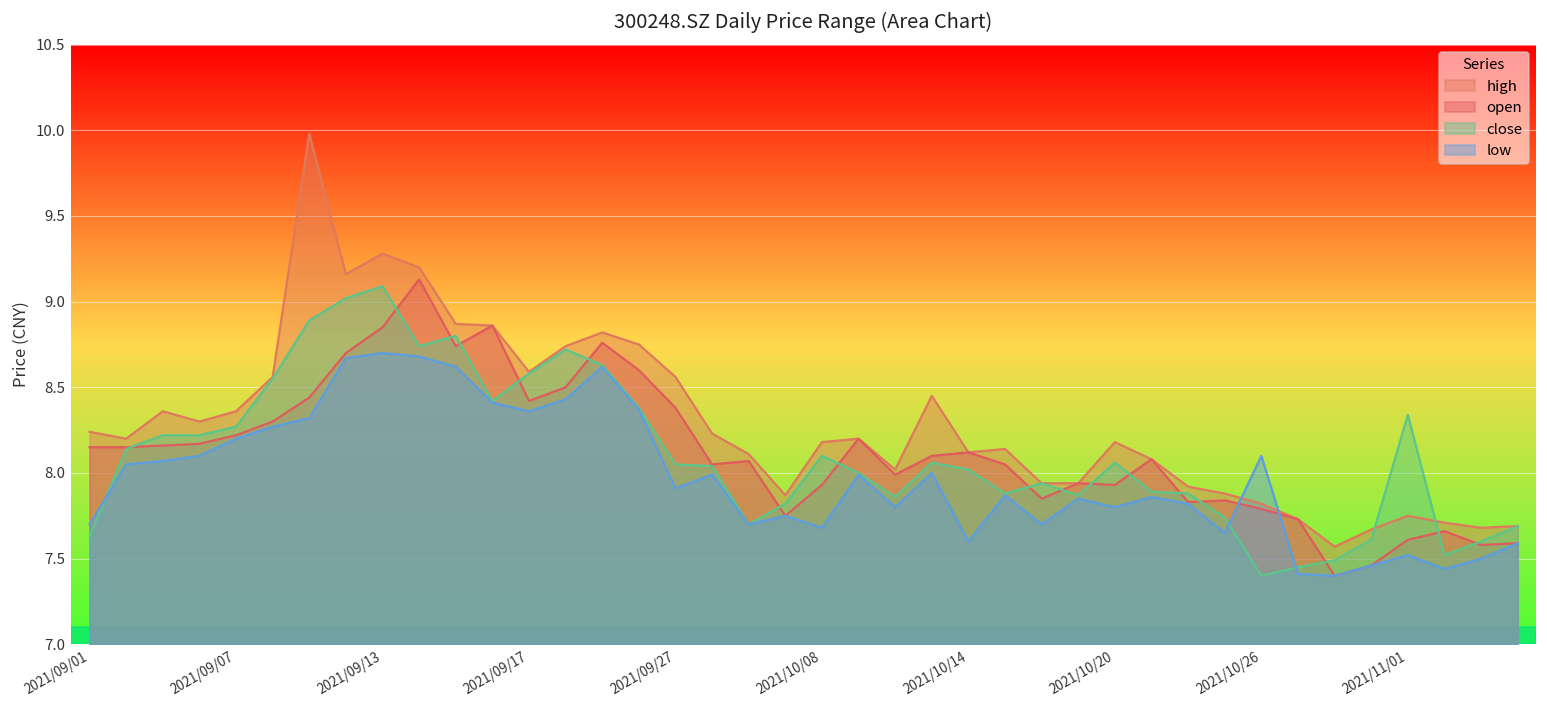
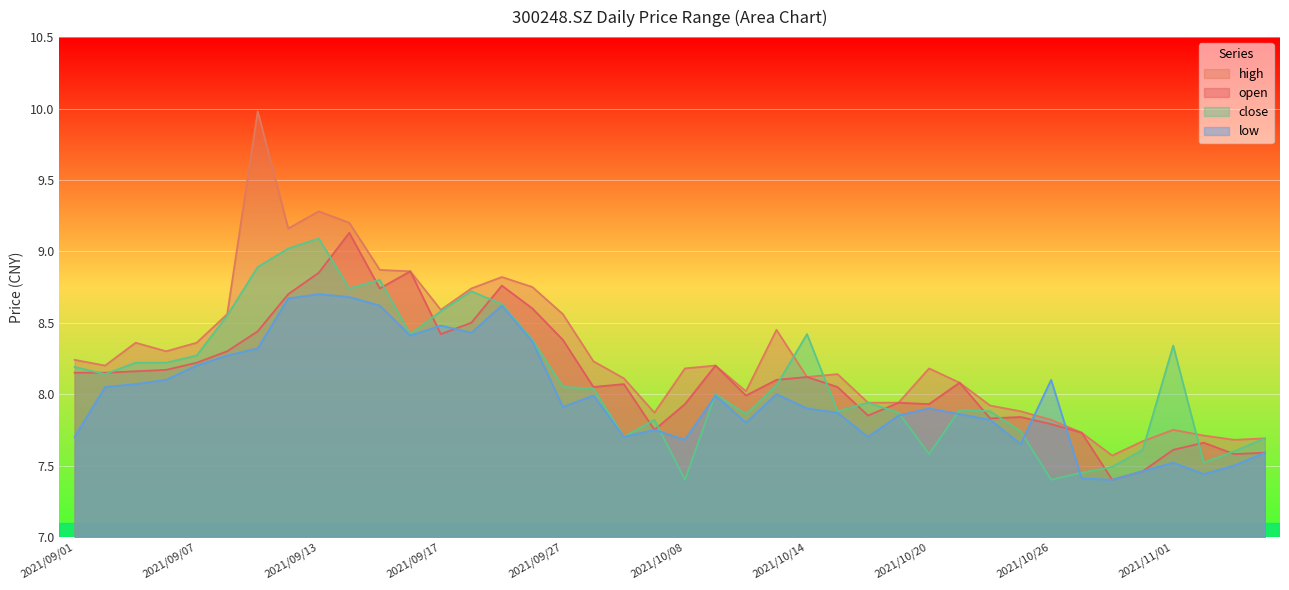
close, 2021/09/01: 7.63 -> 8.19
low, 2021/09/17: 8.36 -> 8.48
close, 2021/10/08: 8.1 -> 7.4
close, 2021/10/14: 8.02 -> 8.42
low, 2021/10/14: 7.6 -> 7.9
close, 2021/10/20: 8.06 -> 7.58
low, 2021/10/20: 7.8 -> 7.9
